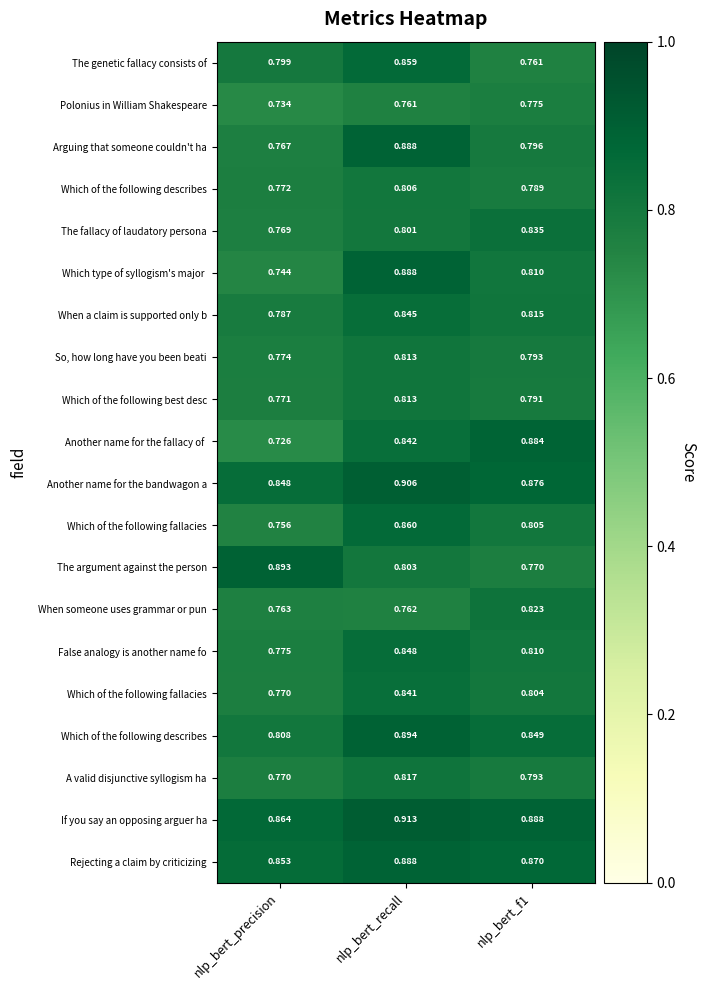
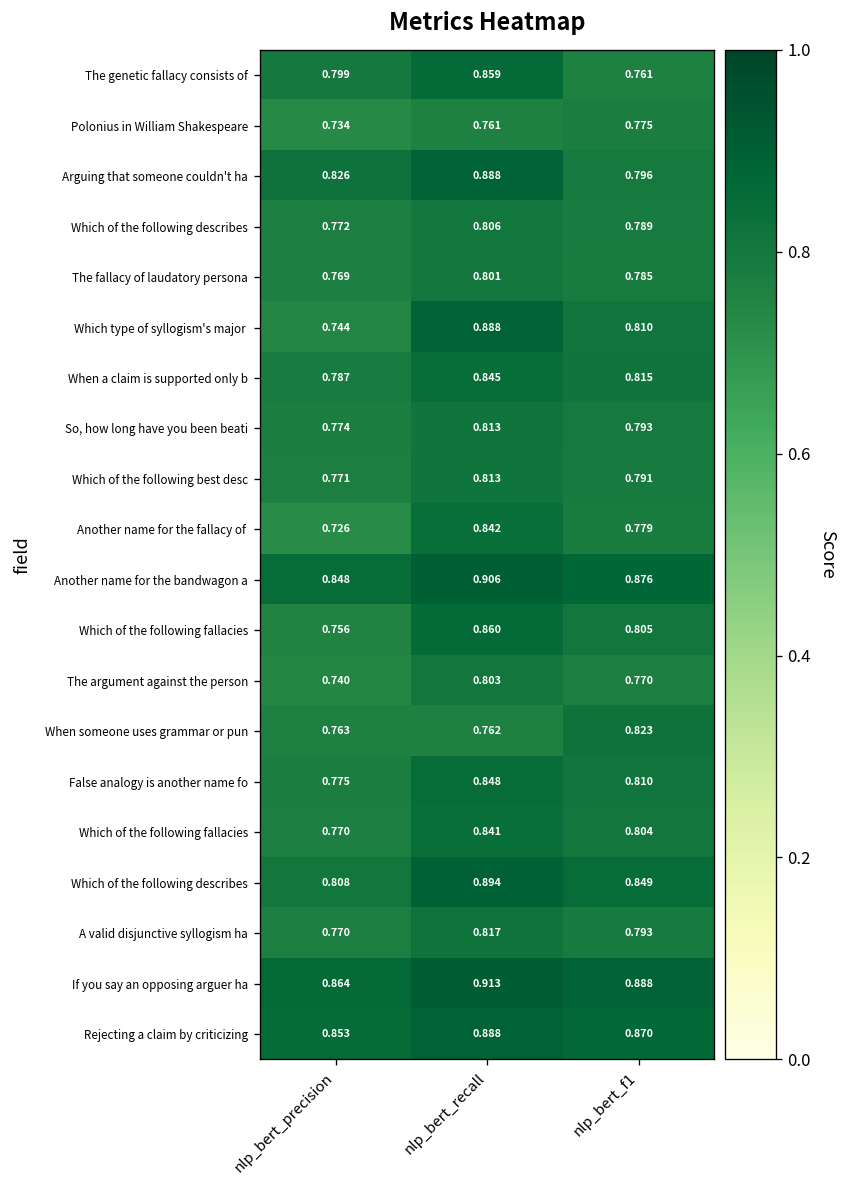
Arguing that someone couldn't ha, nlp_bert_precision: 0.767 -> 0.826
The fallacy of laudatory persona, nlp_bert_f1: 0.835 -> 0.785
Another name for the fallacy of, nlp_bert_f1: 0.884 -> 0.779
The argument against the person, nlp_bert_precision: 0.893 -> 0.740
